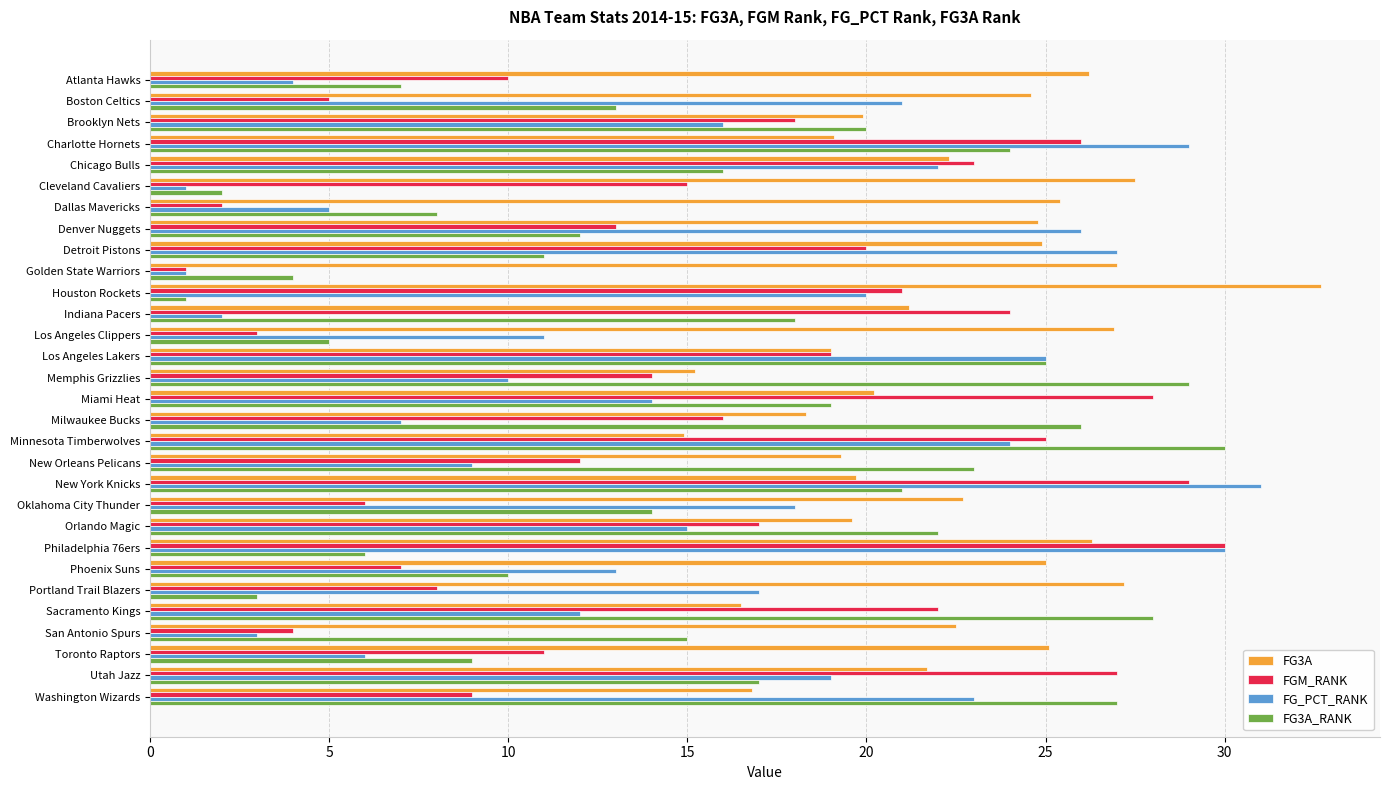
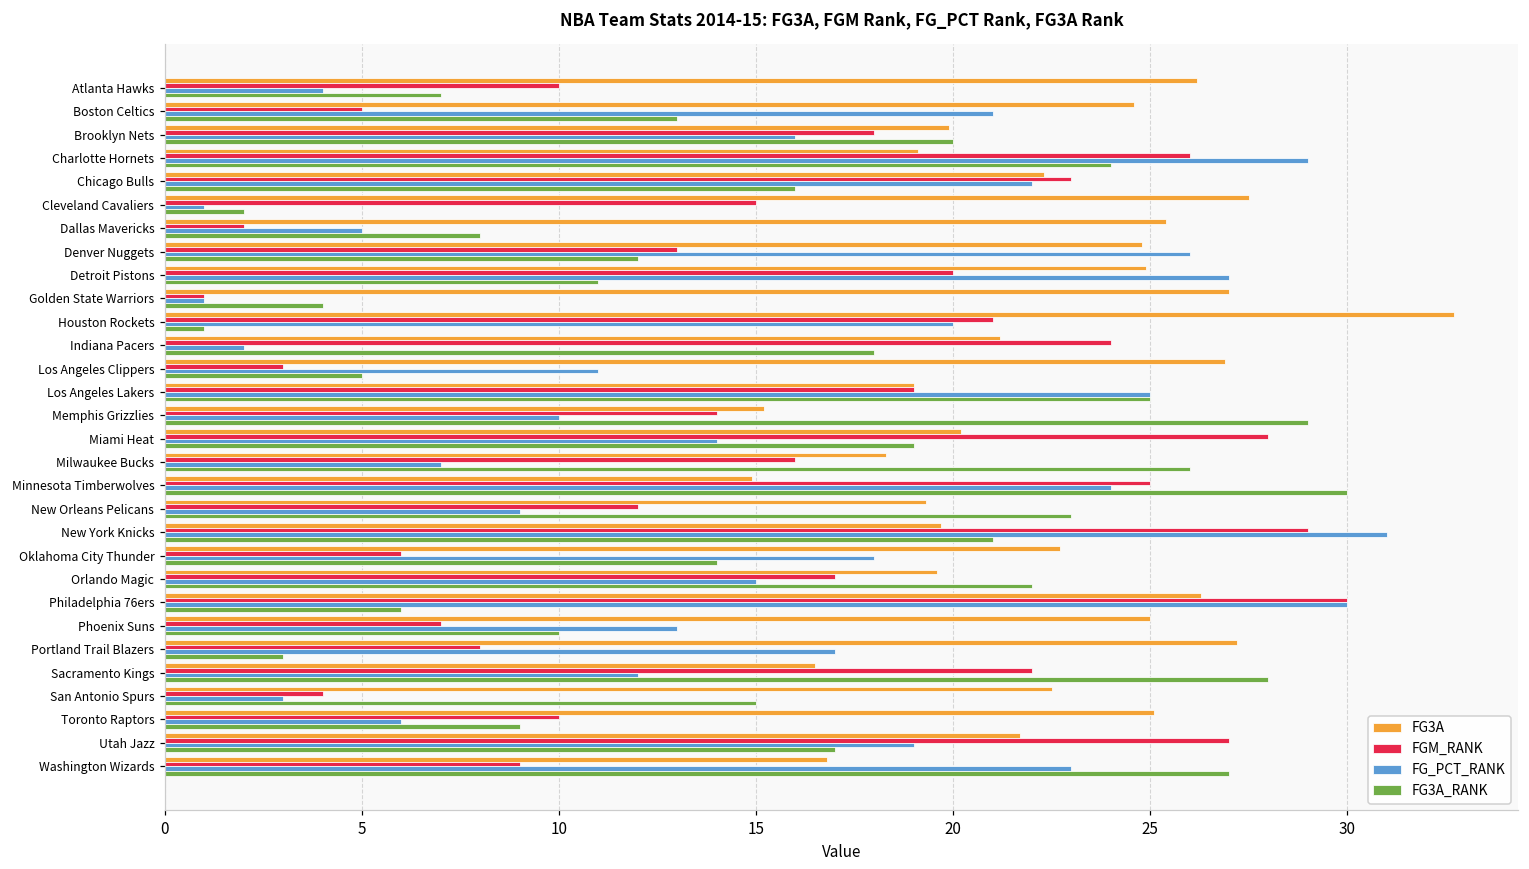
FGM_RANK, Toronto Raptors: 11 -> 10
